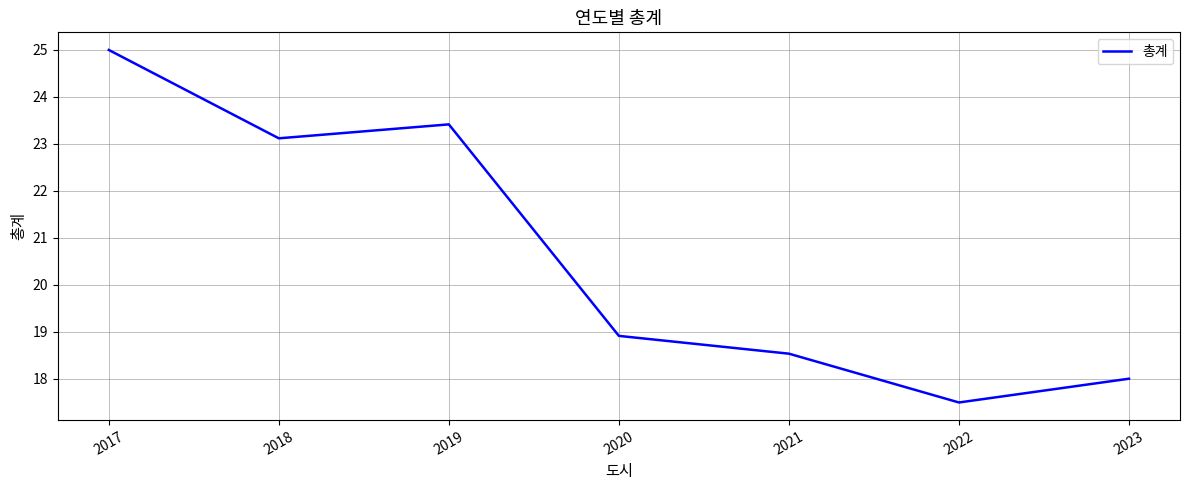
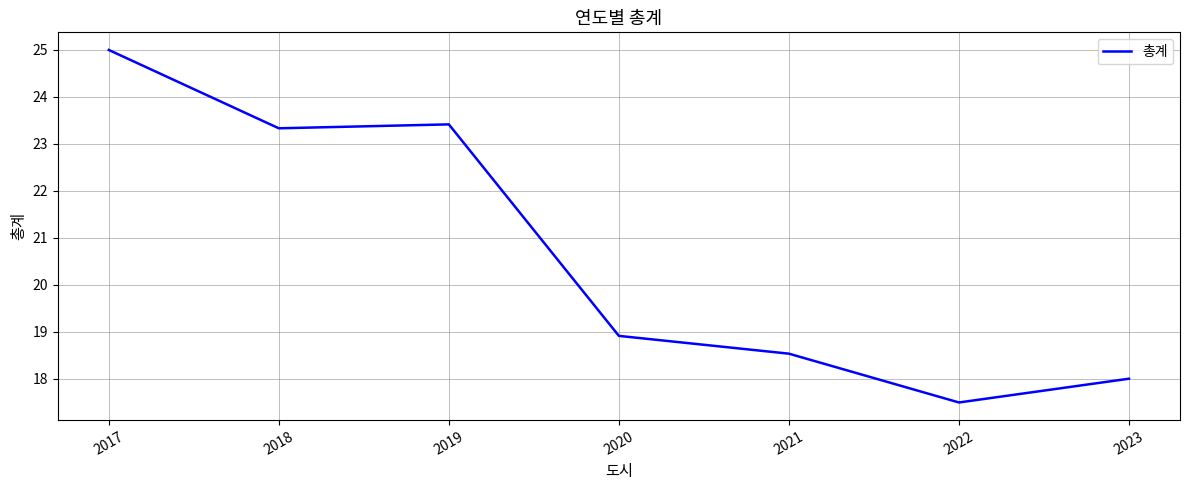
2018: 23.1 -> 23.3
